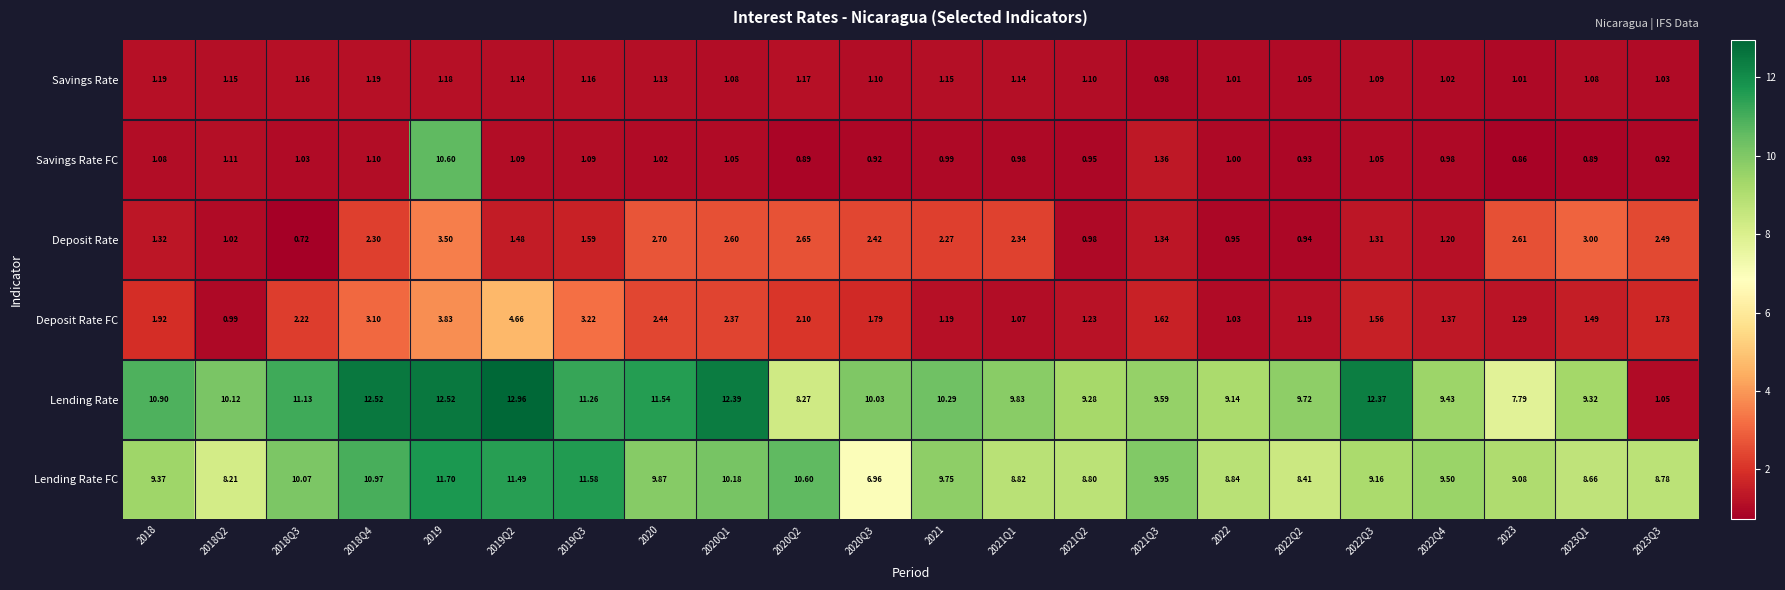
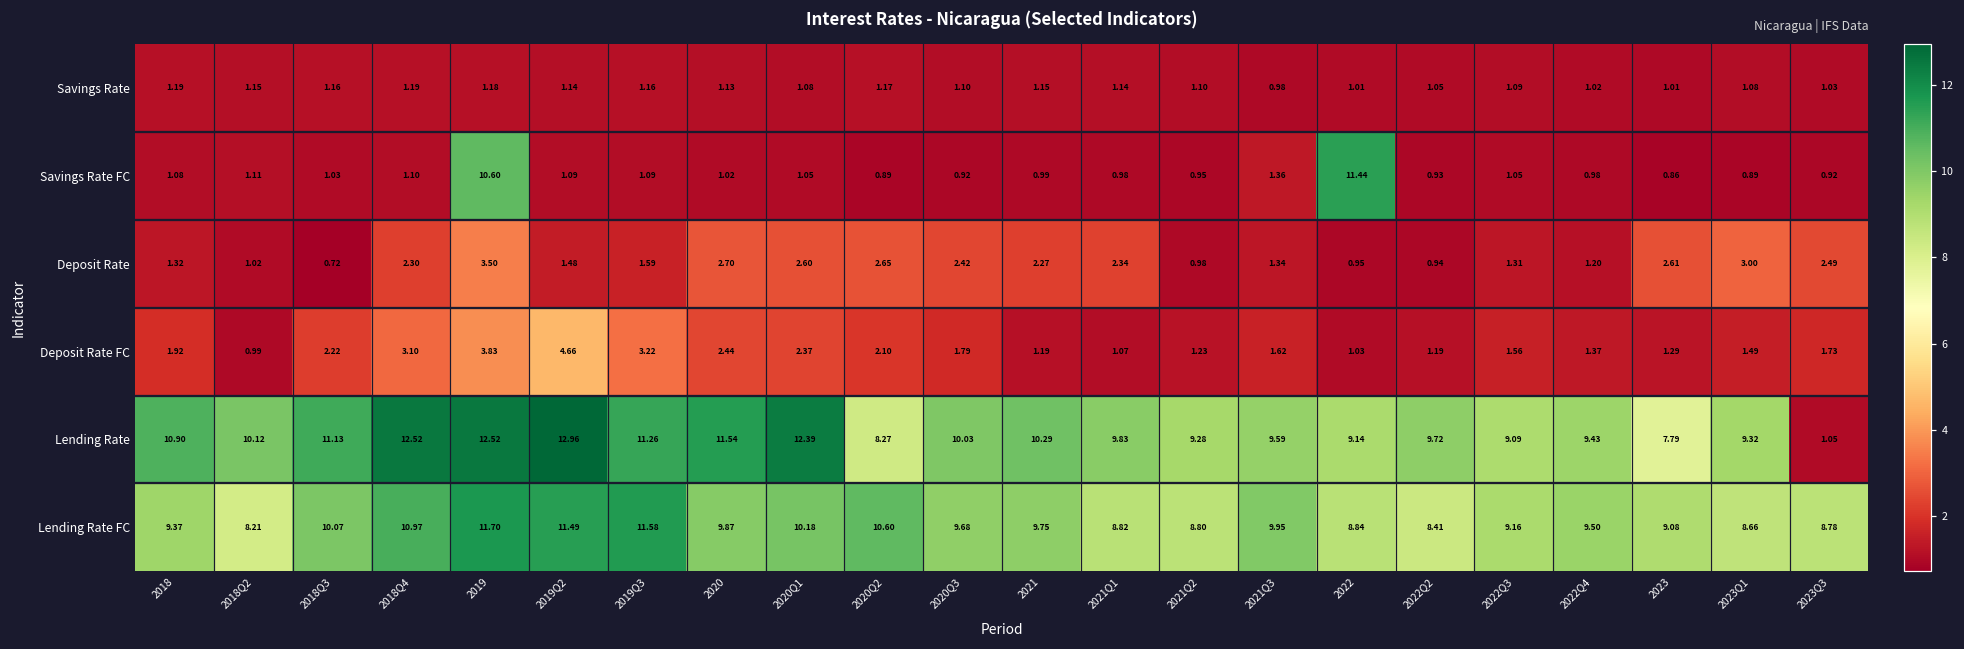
Savings Rate FC, 2022: 1.00 -> 11.44
Lending Rate, 2022Q3: 12.37 -> 9.09
Lending Rate FC, 2020Q3: 6.96 -> 9.68
